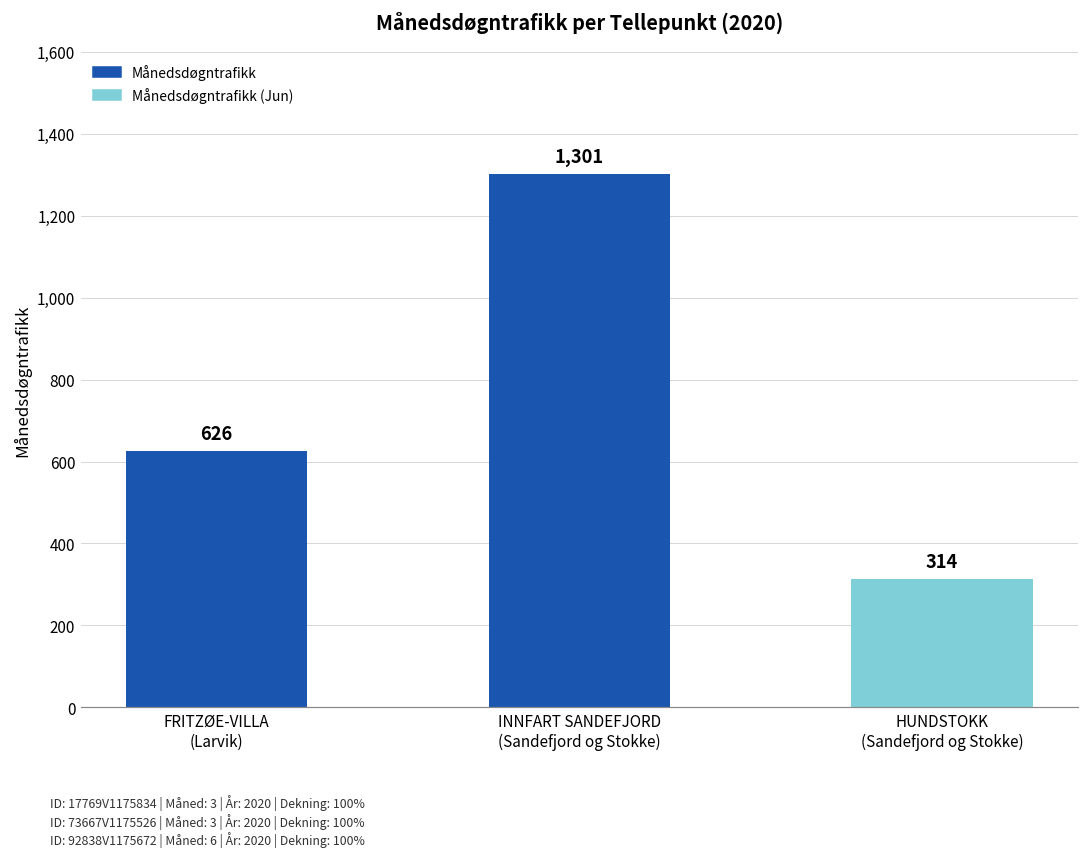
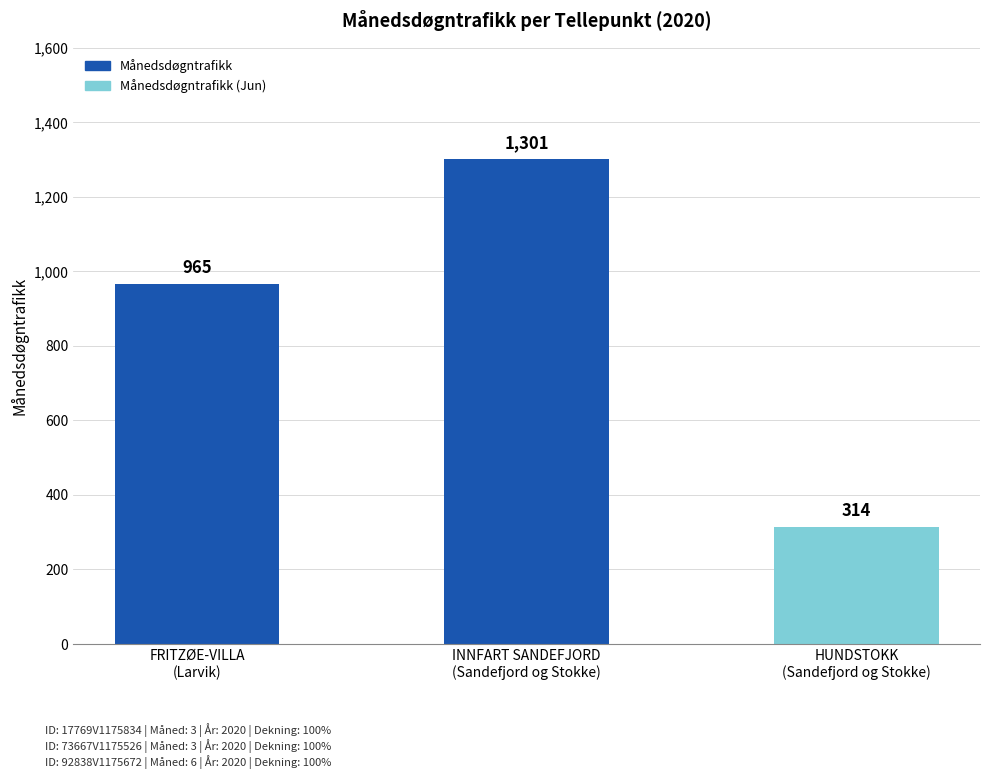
FRITZØE-VILLA (Larvik): 626 -> 965
